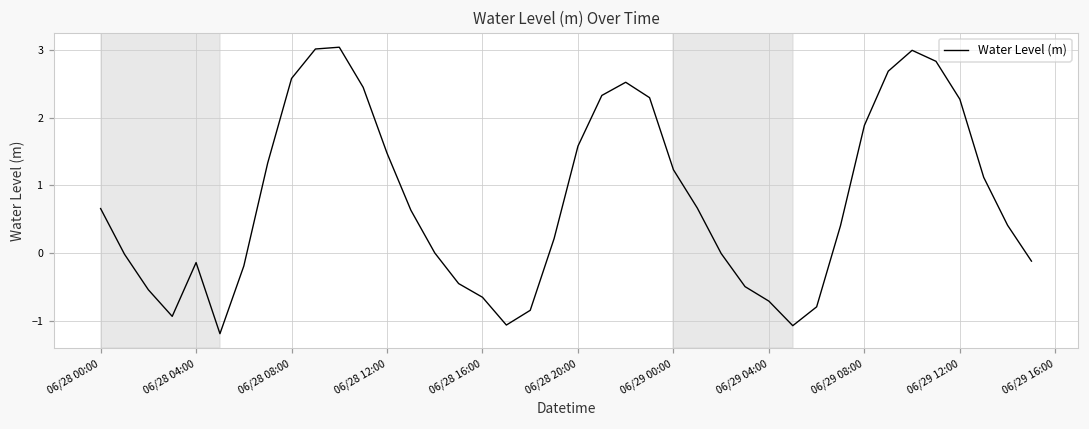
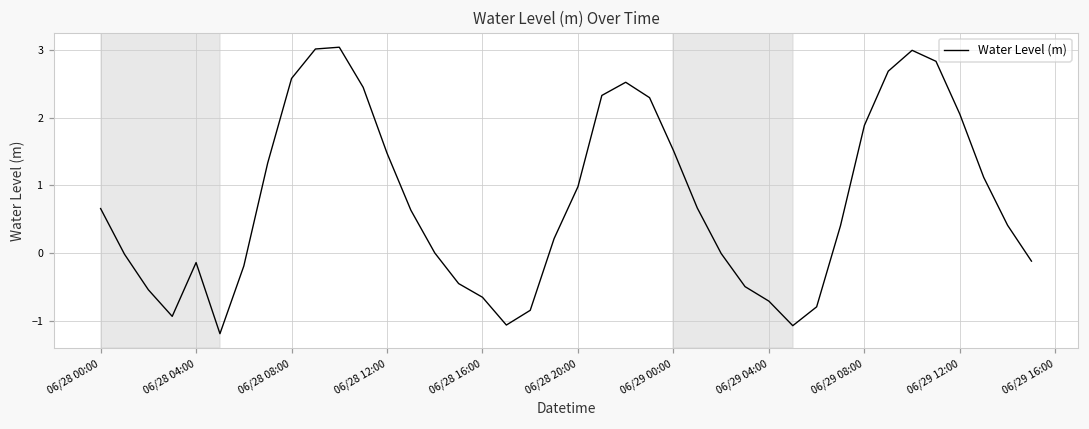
06/28 20:00: 1.6 -> 1.0
06/29 00:00: 1.2 -> 1.5
06/29 12:00: 2.3 -> 2.0
